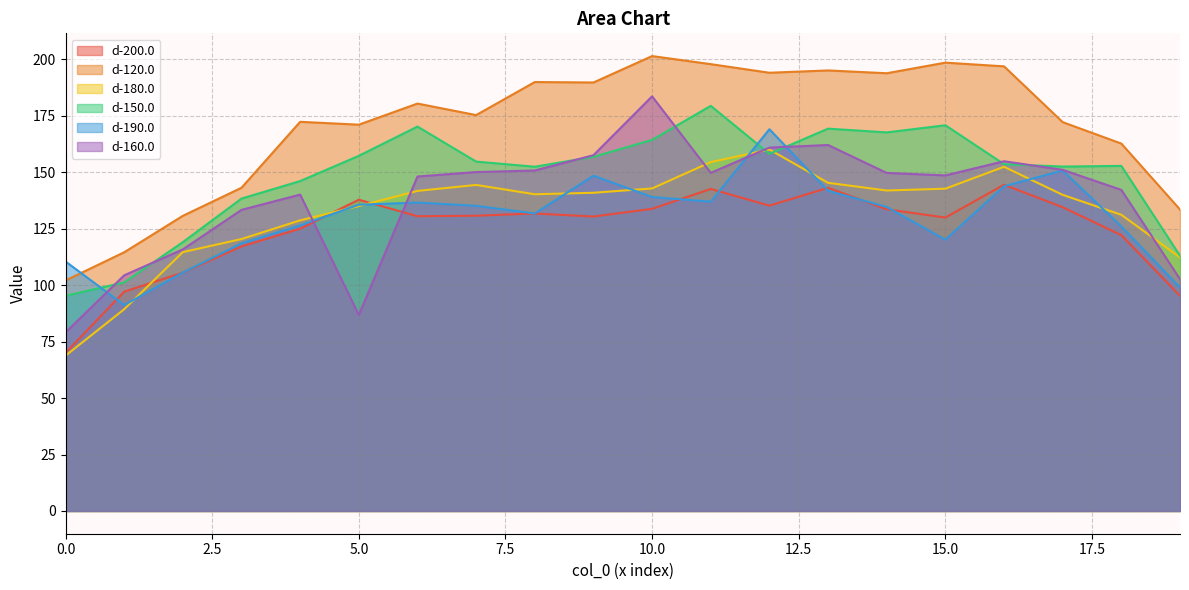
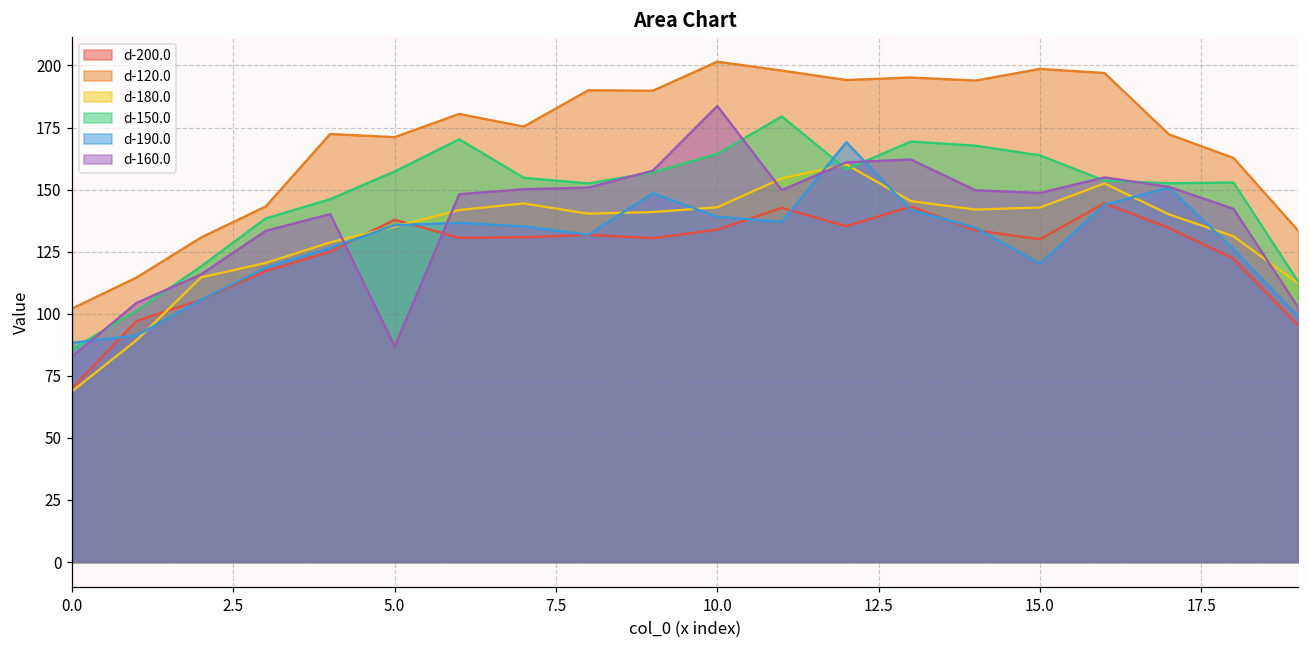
d-150.0, 0.0: 95 -> 86
d-190.0, 0.0: 111 -> 88
d-160.0, 0.0: 79 -> 83
d-150.0, 15.0: 171 -> 164
